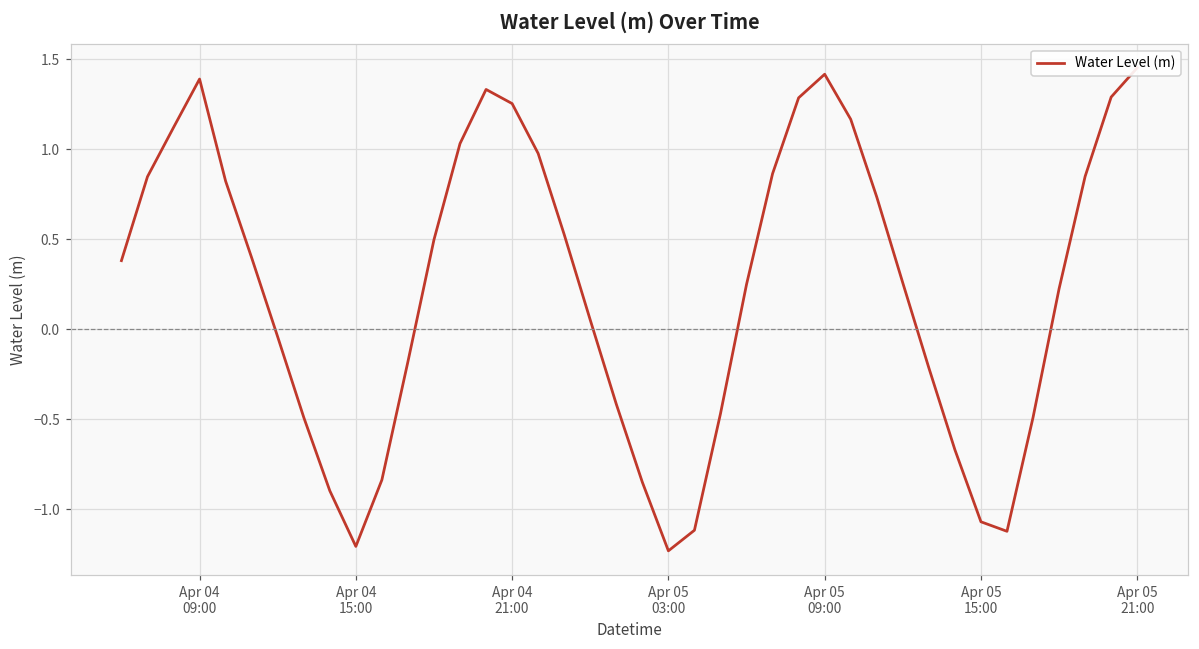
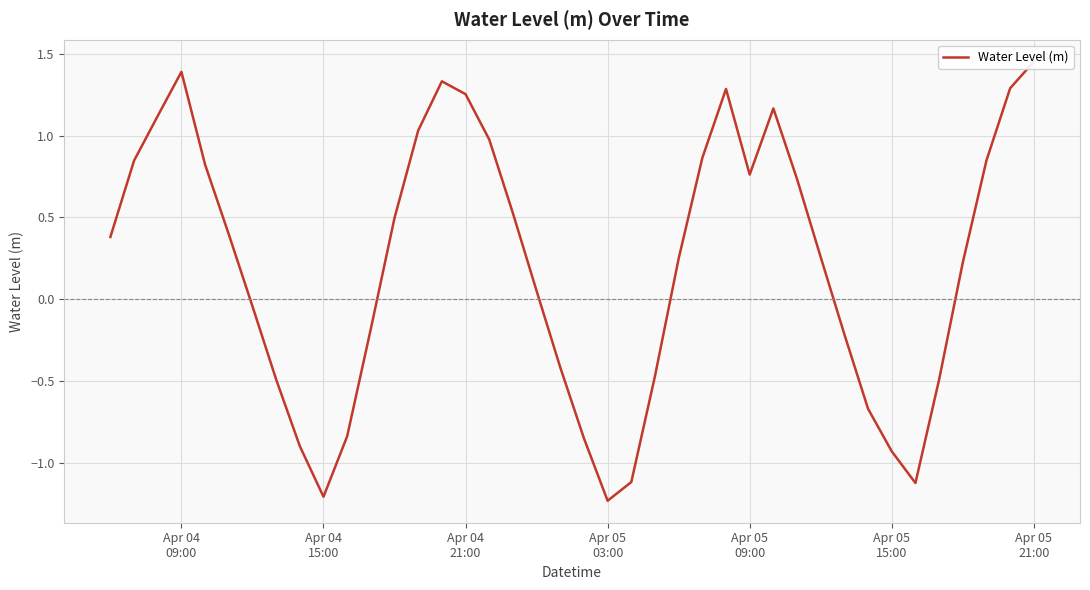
Apr 05 09:00: 1.42 -> 0.76
Apr 05 15:00: -1.07 -> -0.93
